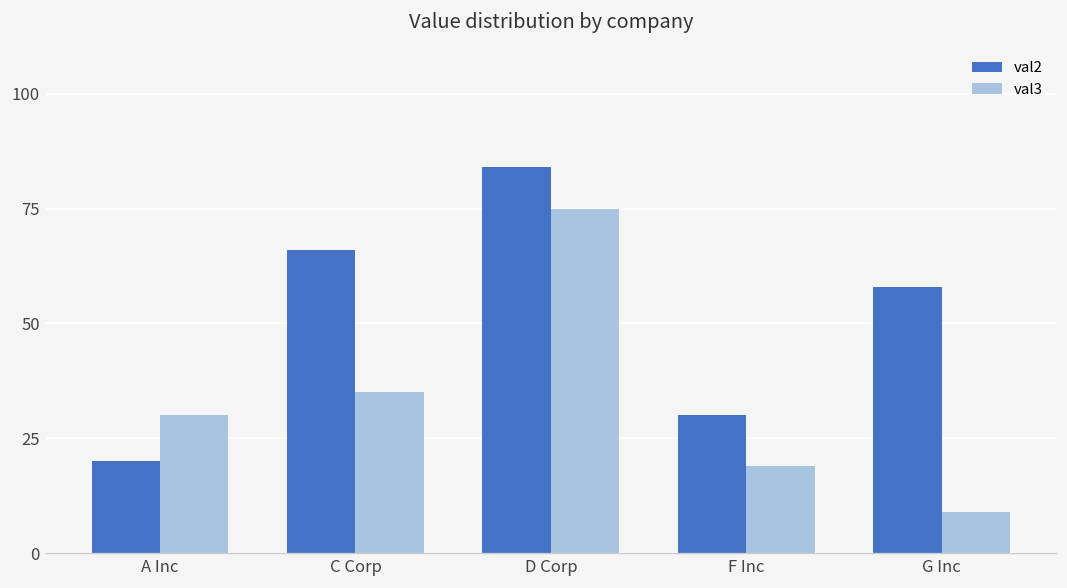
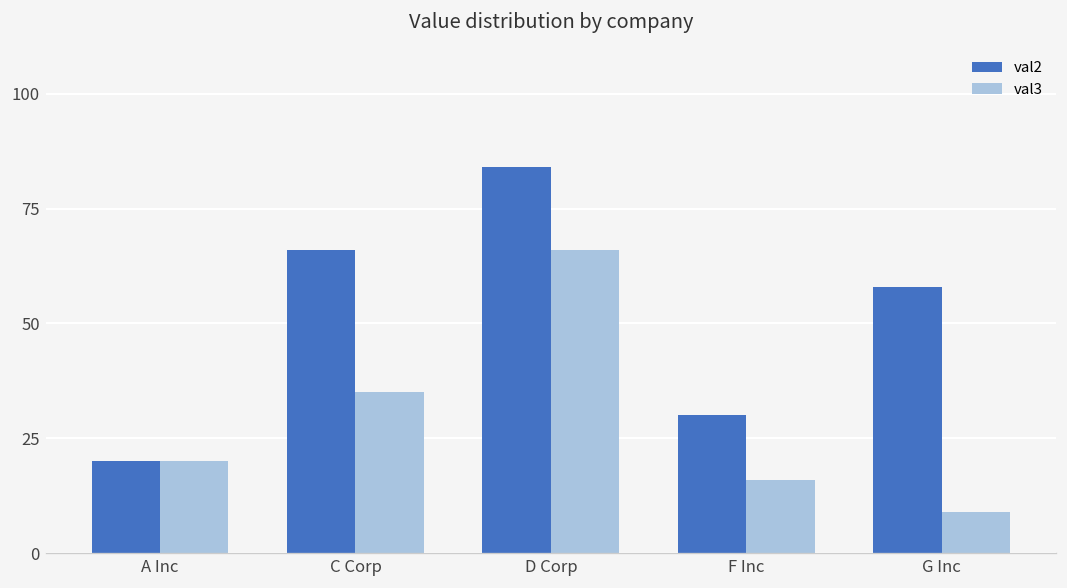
val3, A Inc: 30 -> 20
val3, D Corp: 75 -> 66
val3, F Inc: 19 -> 16
